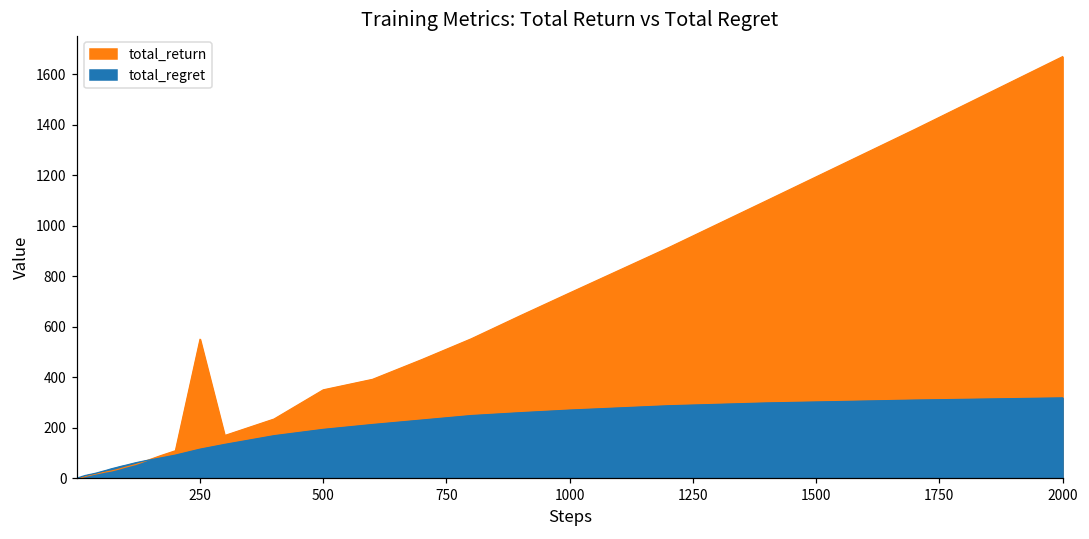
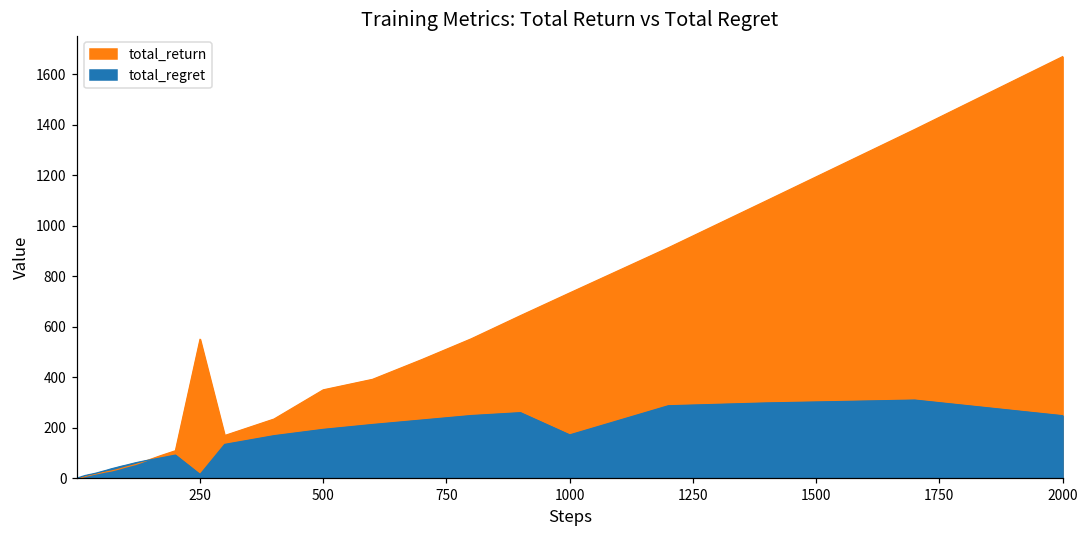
total_regret, 250: 110 -> 10
total_regret, 1000: 270 -> 170
total_regret, 2000: 320 -> 250
